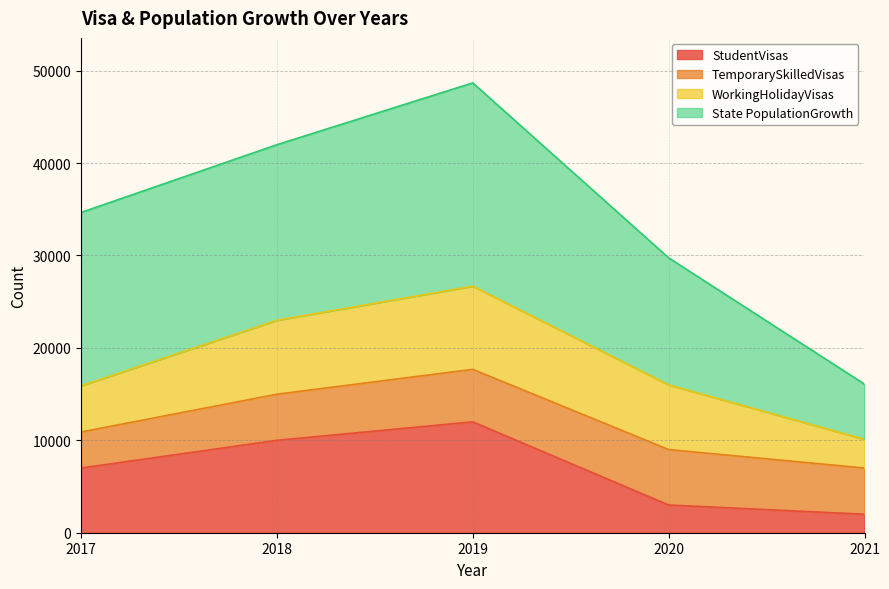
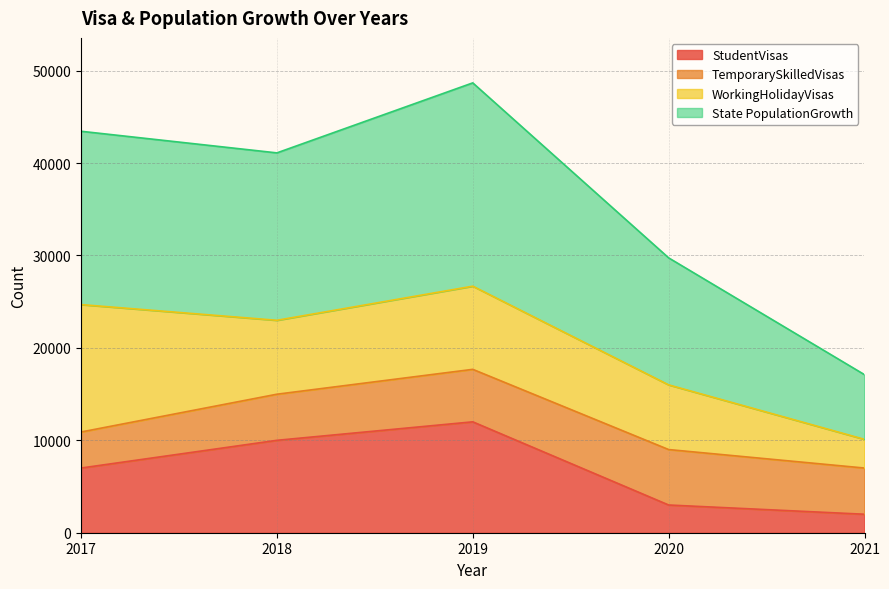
WorkingHolidayVisas, 2017: 5000 -> 14000
State PopulationGrowth, 2018: 19000 -> 18000
State PopulationGrowth, 2021: 6000 -> 7000
